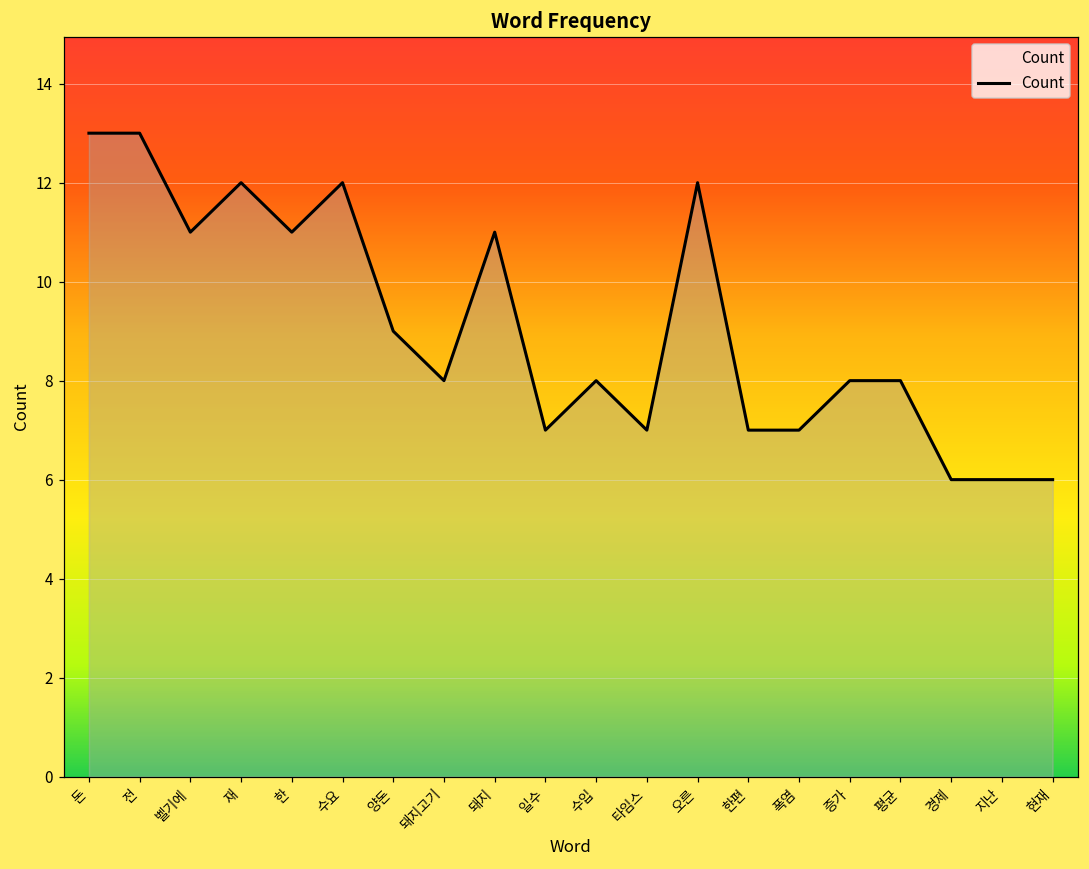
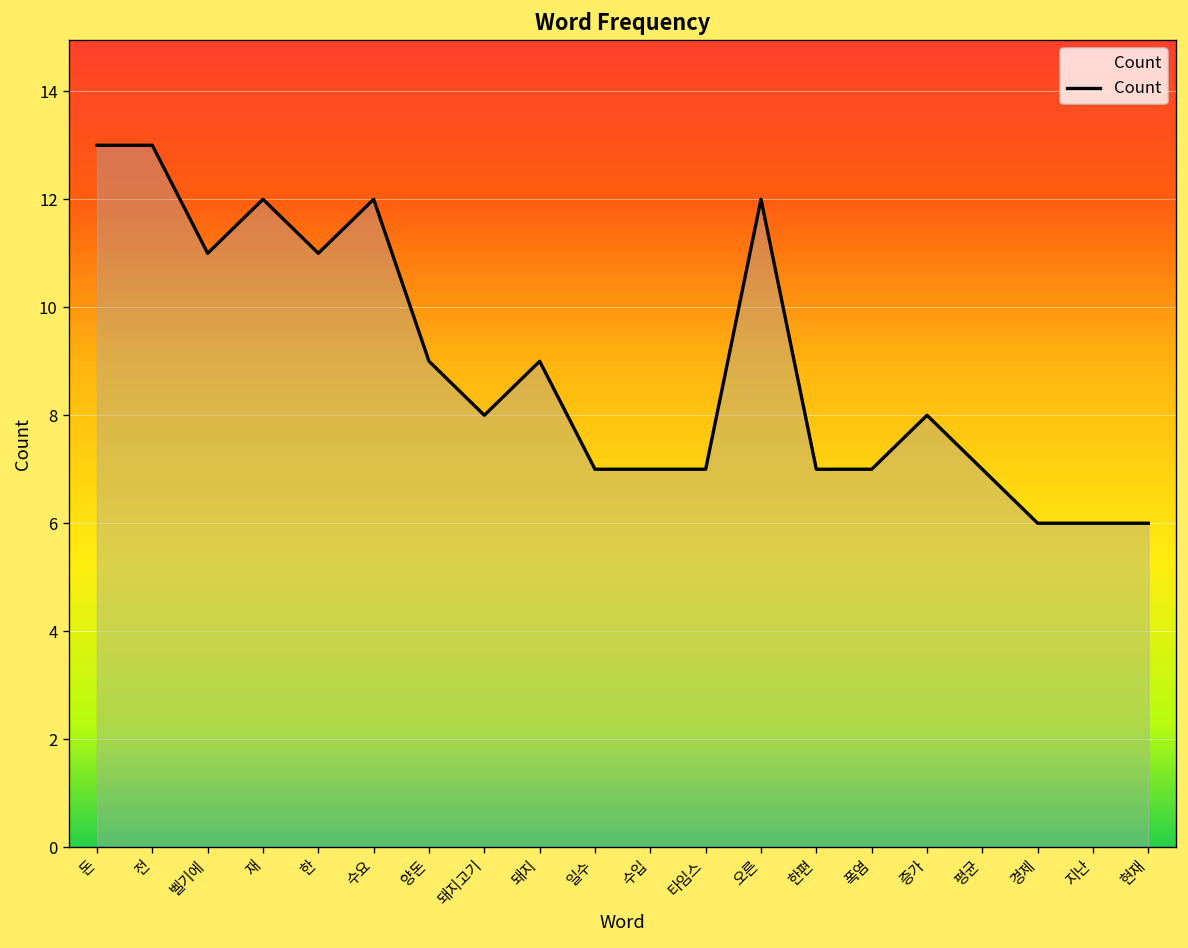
돼지: 11 -> 9
수입: 8 -> 7
평균: 8 -> 7
